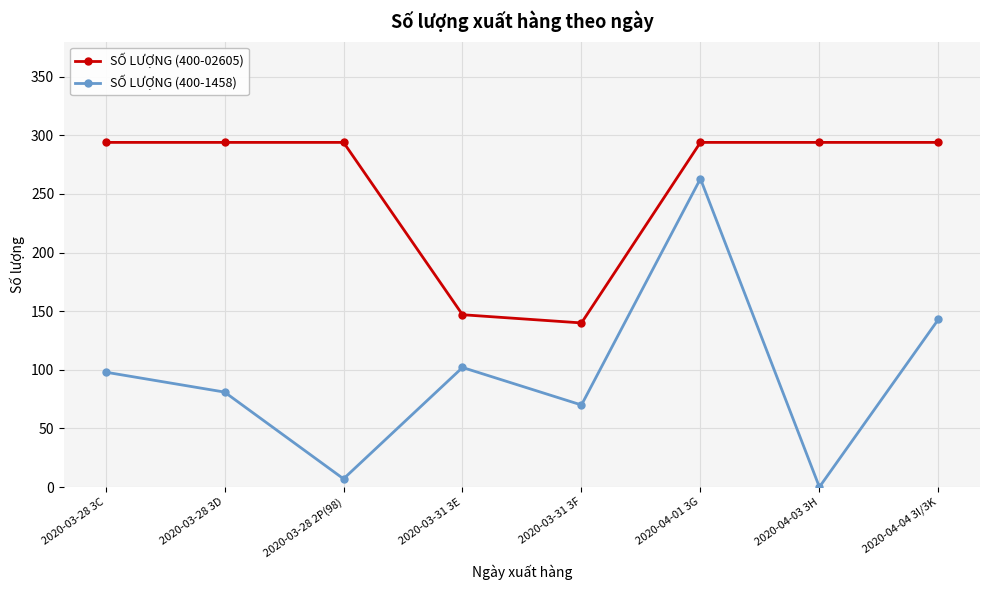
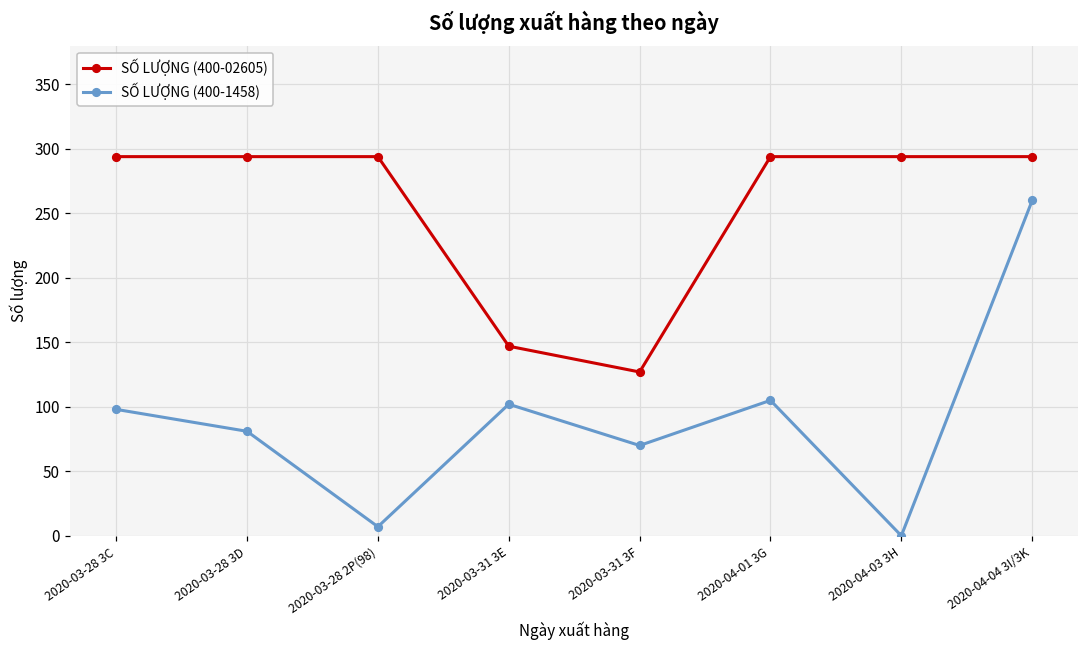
SỐ LƯỢNG (400-02605), 2020-03-31 3F: 140 -> 127
SỐ LƯỢNG (400-1458), 2020-04-01 3G: 263 -> 105
SỐ LƯỢNG (400-1458), 2020-04-04 3I/3K: 143 -> 260
